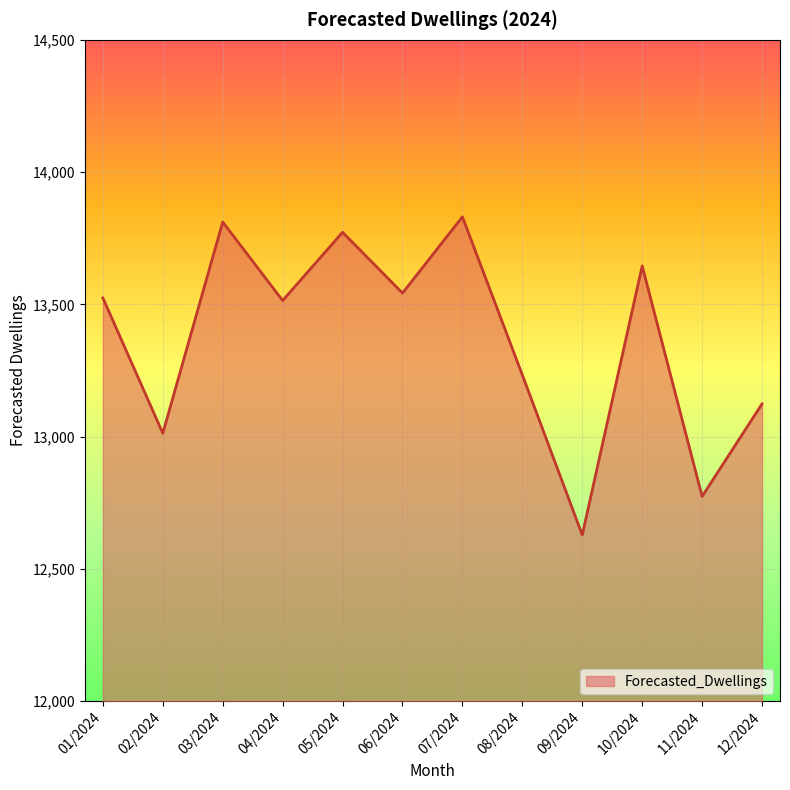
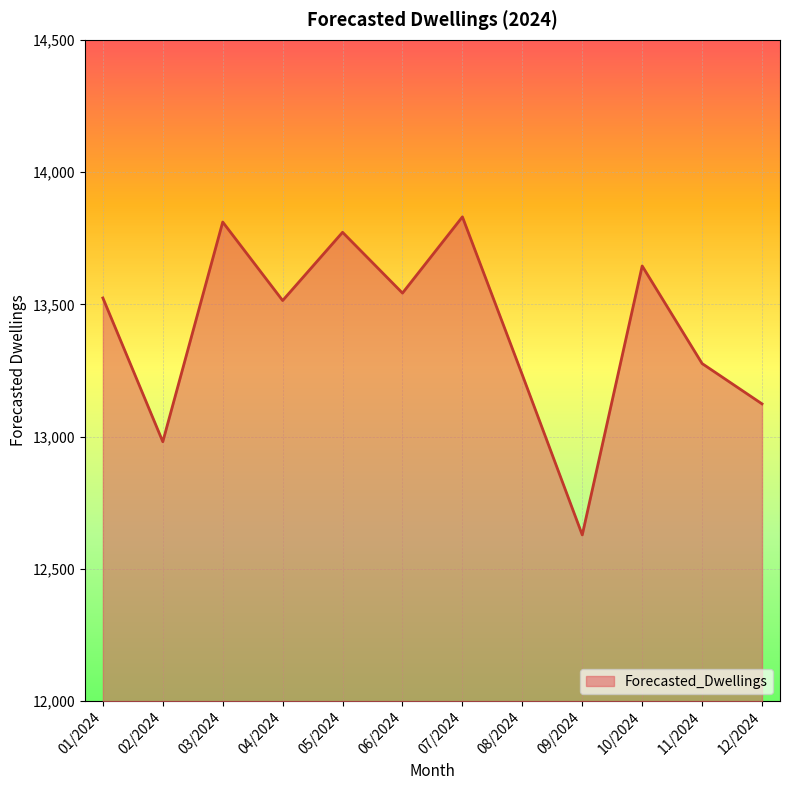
02/2024: 13,010 -> 12,980
11/2024: 12,770 -> 13,280
